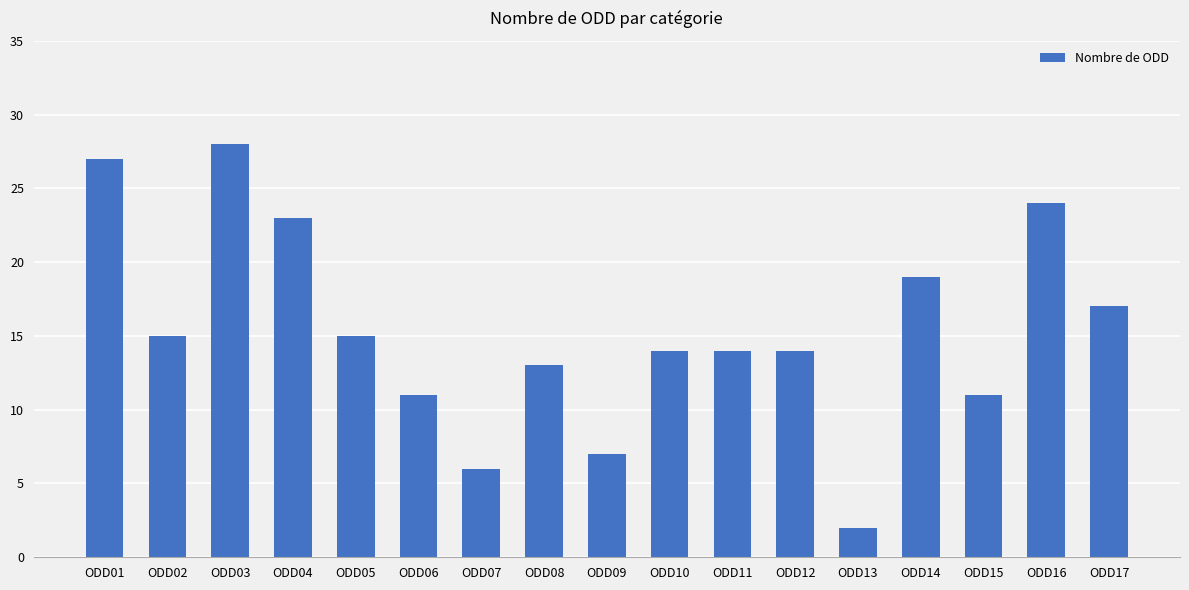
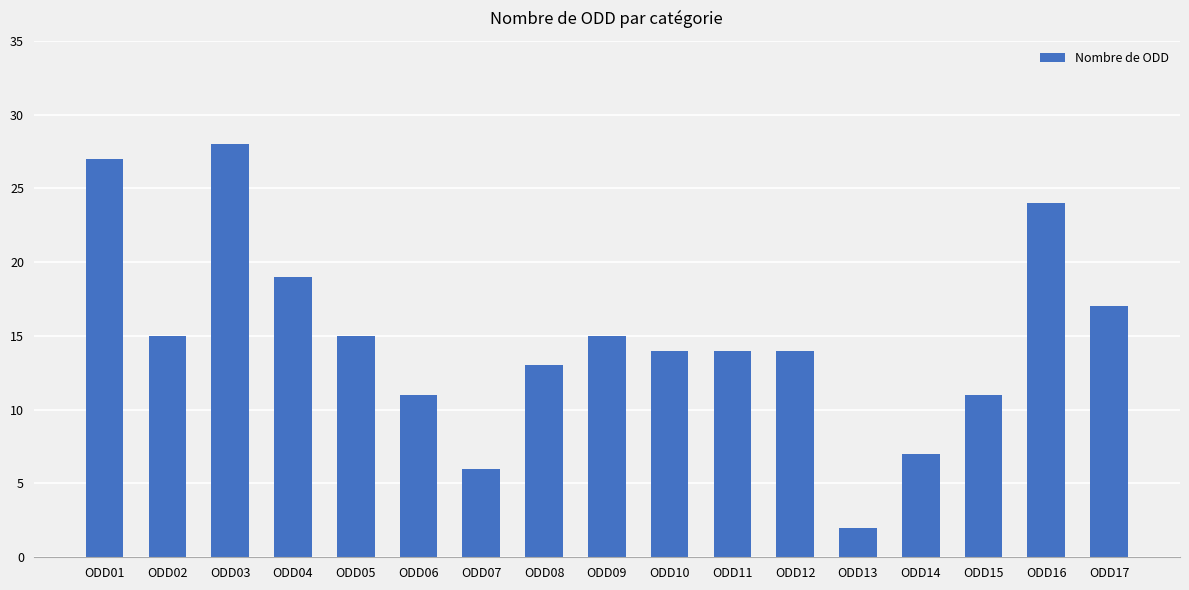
ODD04: 23 -> 19
ODD09: 7 -> 15
ODD14: 19 -> 7
